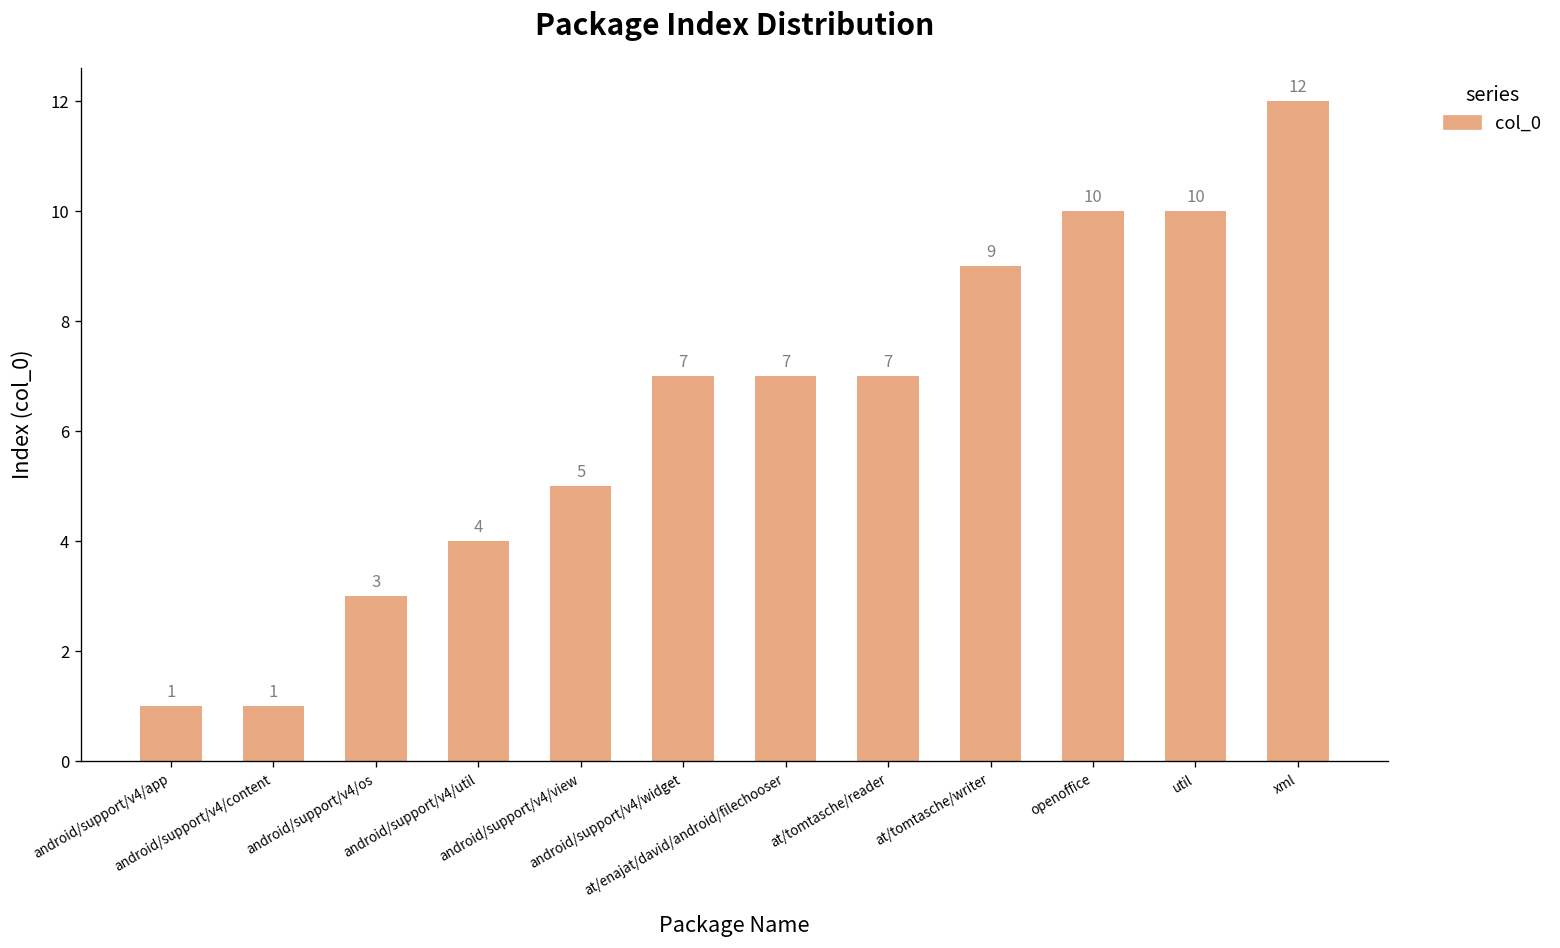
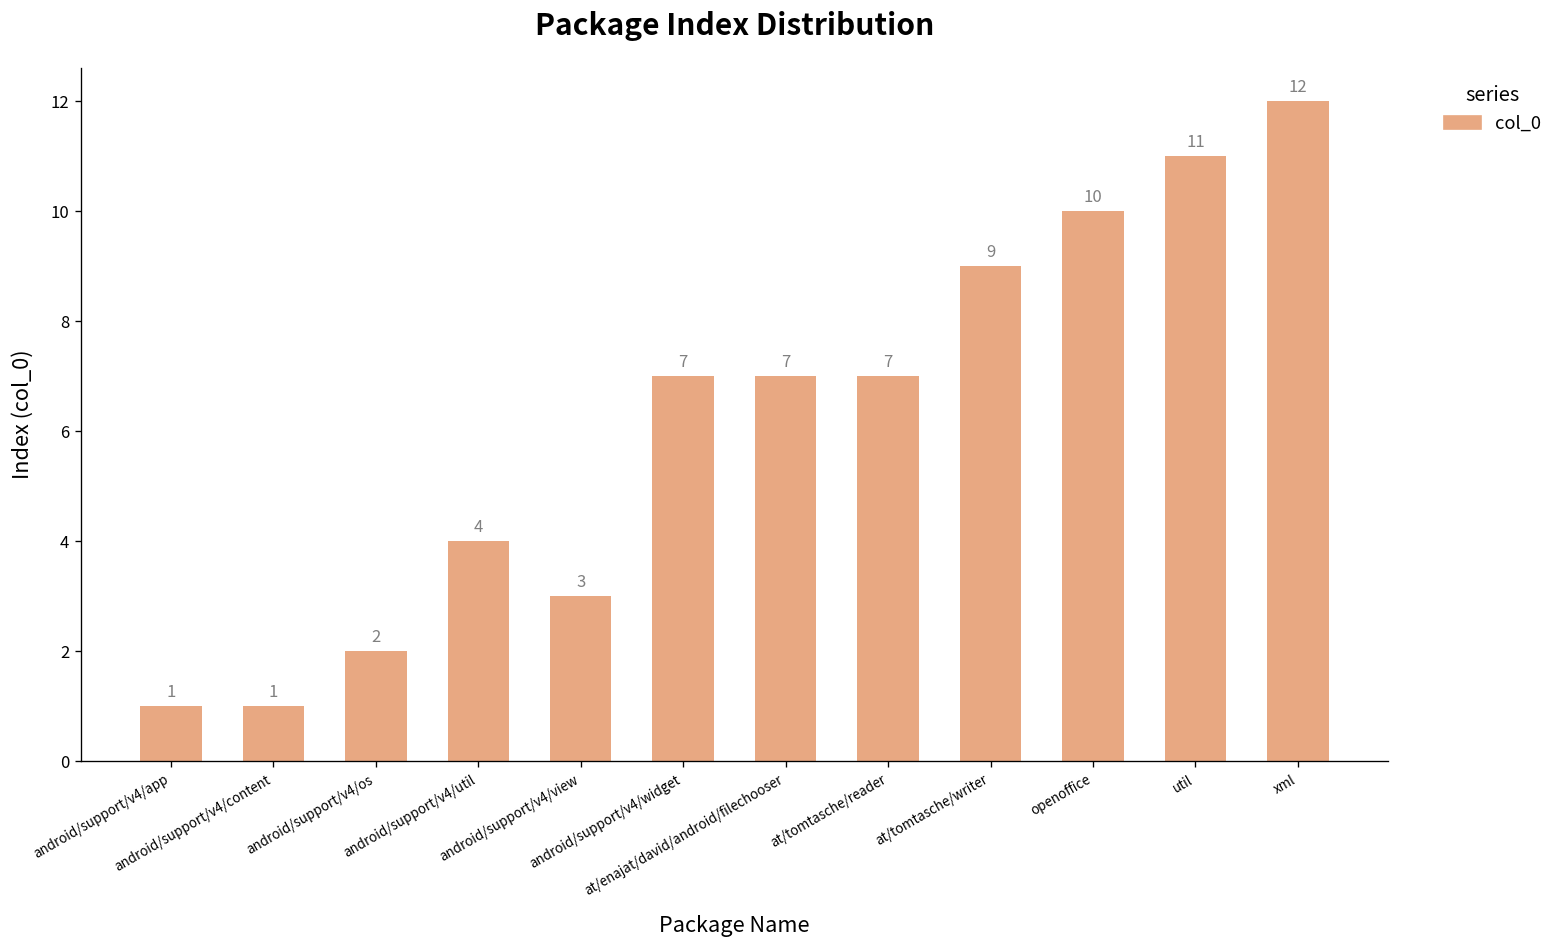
android/support/v4/os: 3 -> 2
android/support/v4/view: 5 -> 3
util: 10 -> 11
